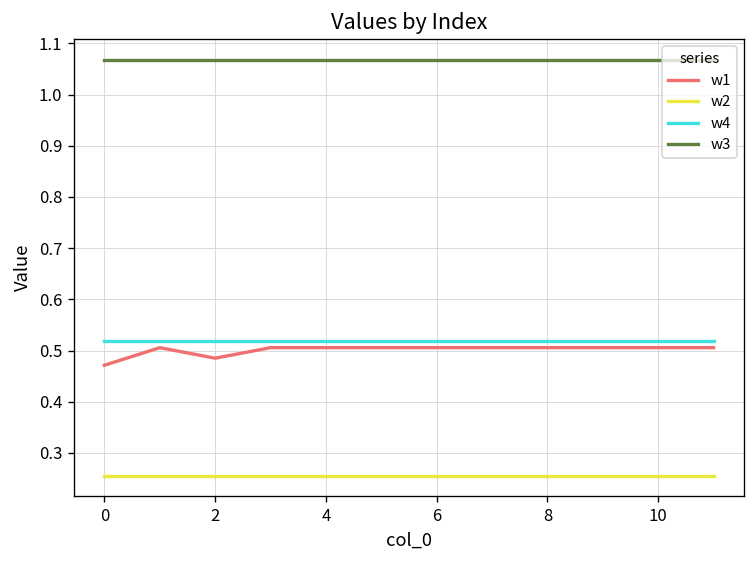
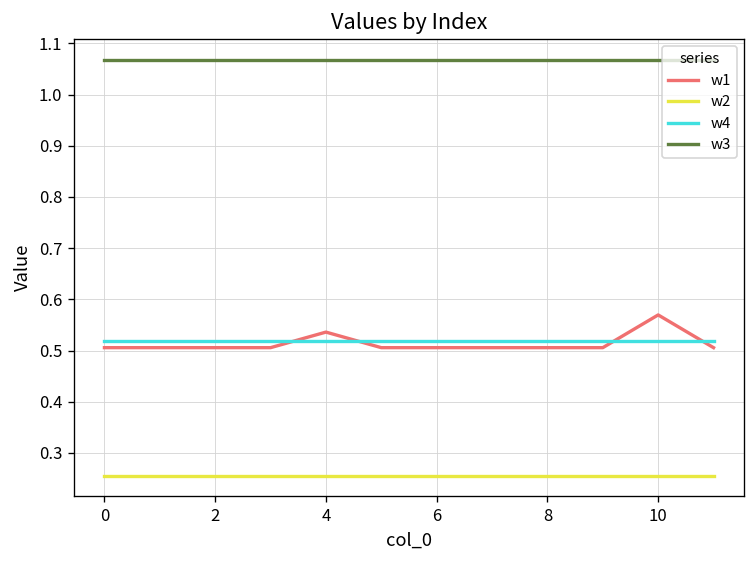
w1, 0: 0.47 -> 0.51
w1, 2: 0.48 -> 0.51
w1, 4: 0.51 -> 0.54
w1, 10: 0.51 -> 0.57
